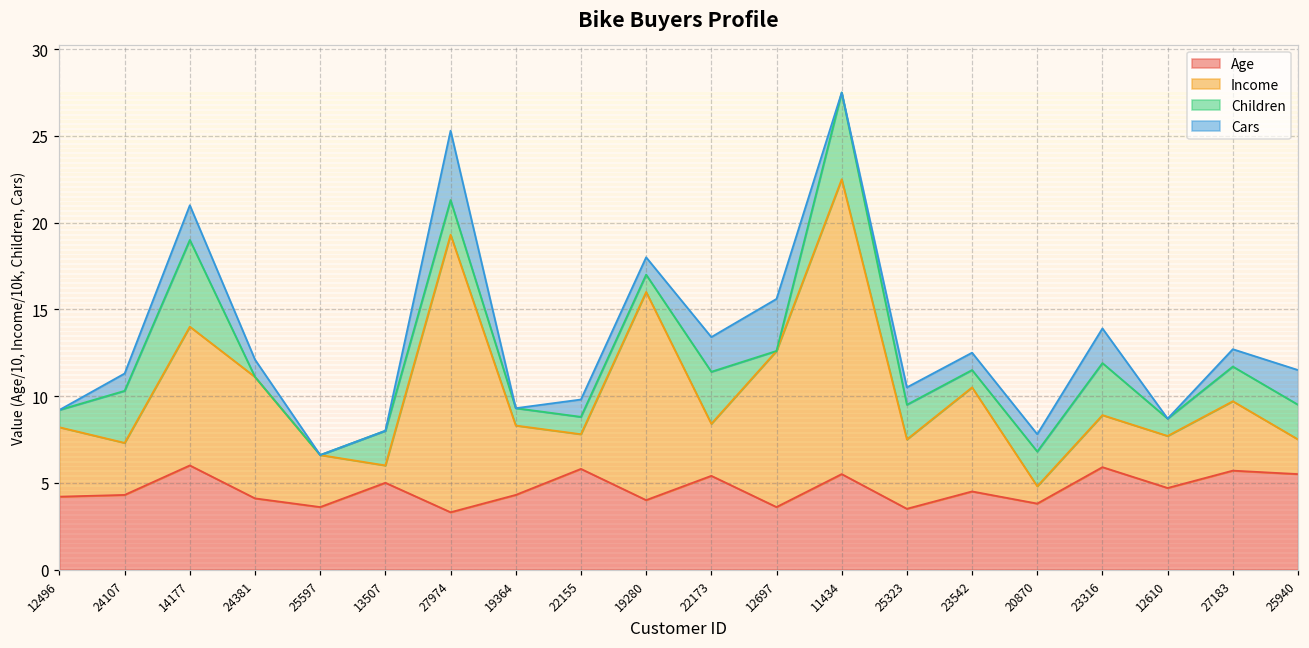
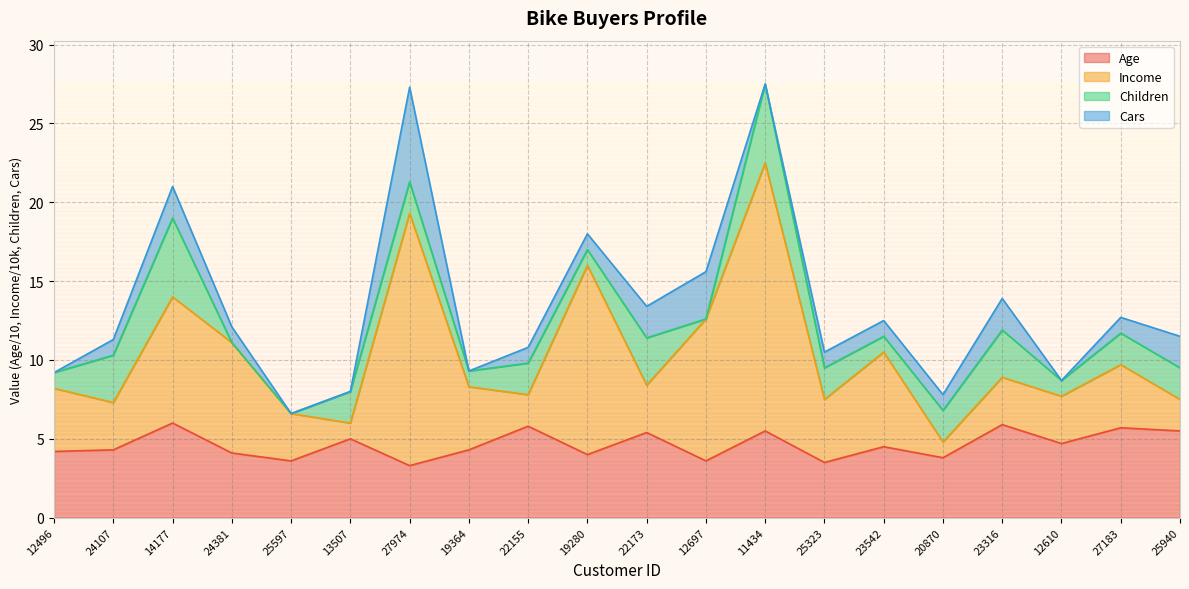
Cars, 27974: 4 -> 6
Children, 22155: 1 -> 2
